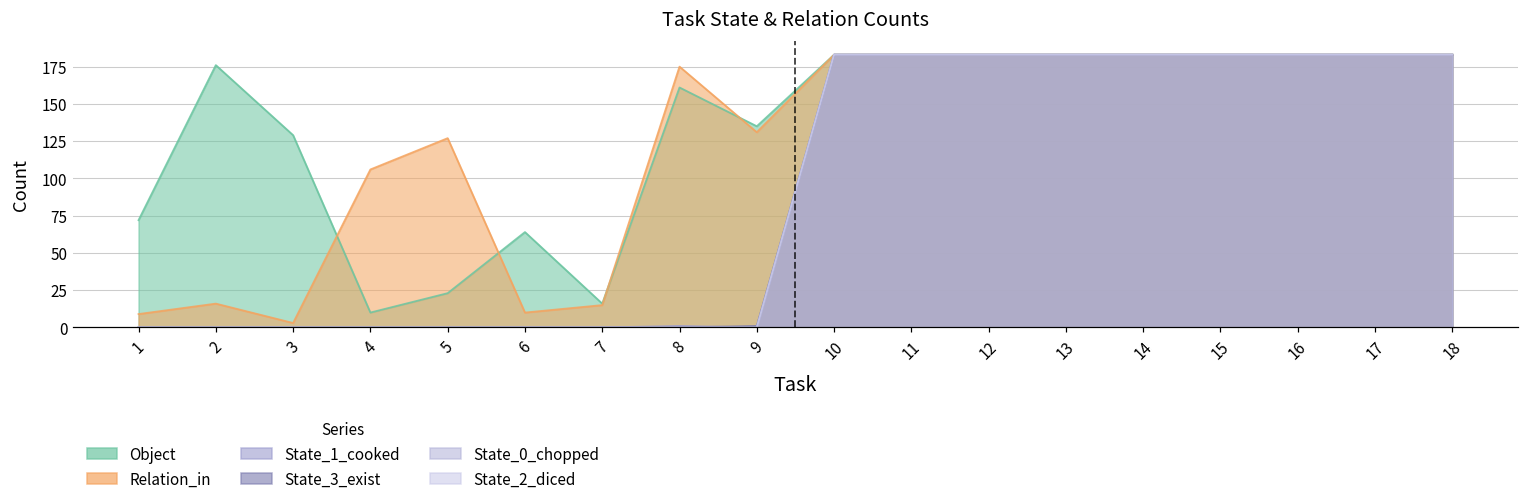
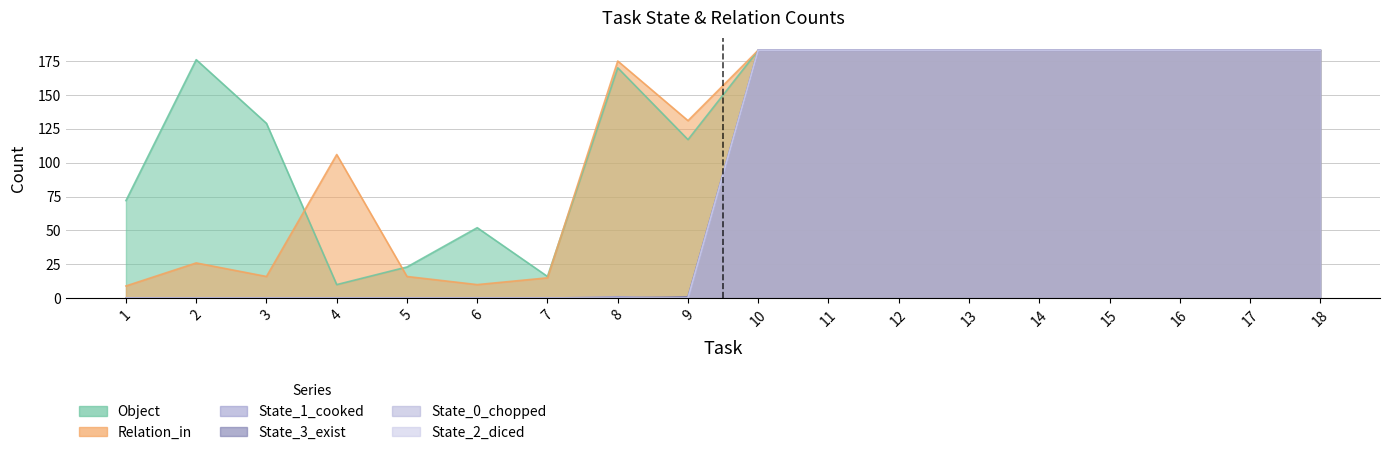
Relation_in, 2: 16 -> 26
Relation_in, 3: 3 -> 16
Relation_in, 5: 127 -> 16
Object, 6: 64 -> 52
Object, 8: 161 -> 170
Object, 9: 135 -> 117
